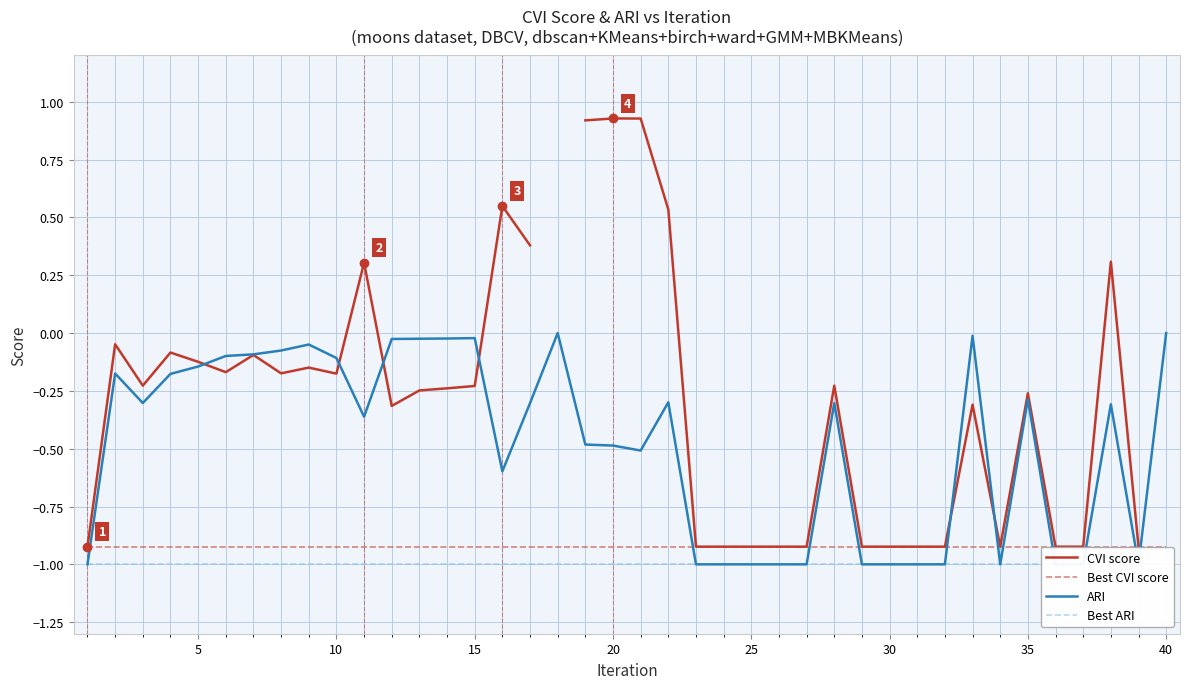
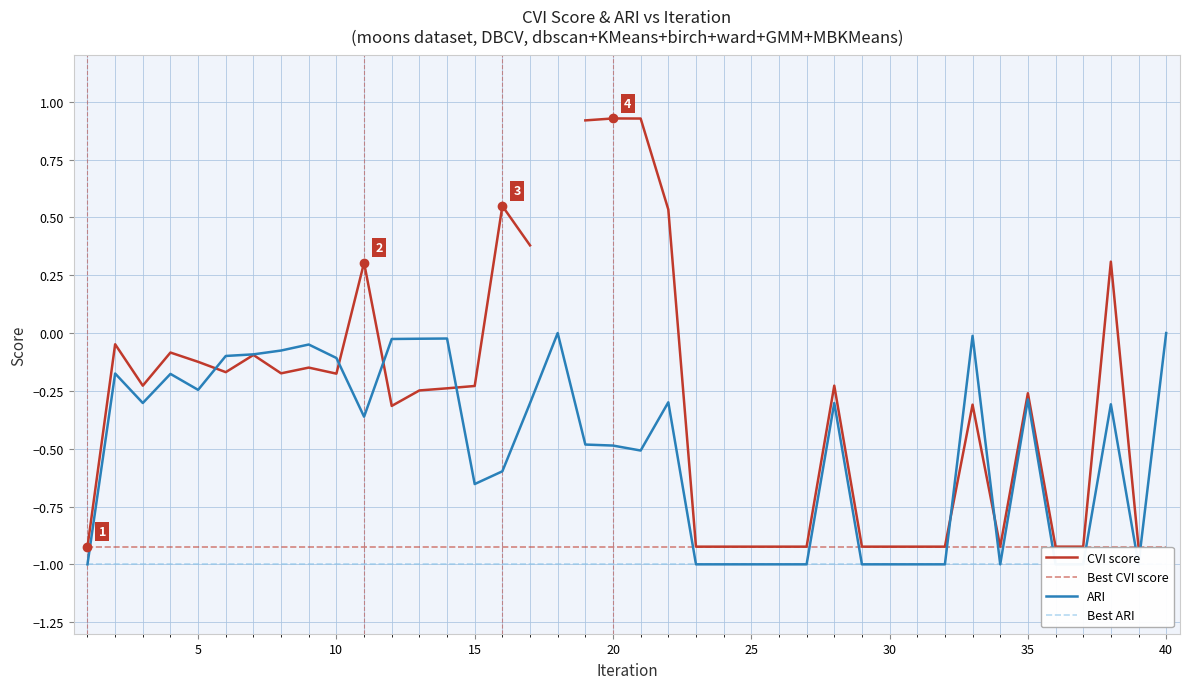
ARI, 5: -0.14 -> -0.25
ARI, 15: -0.02 -> -0.65
